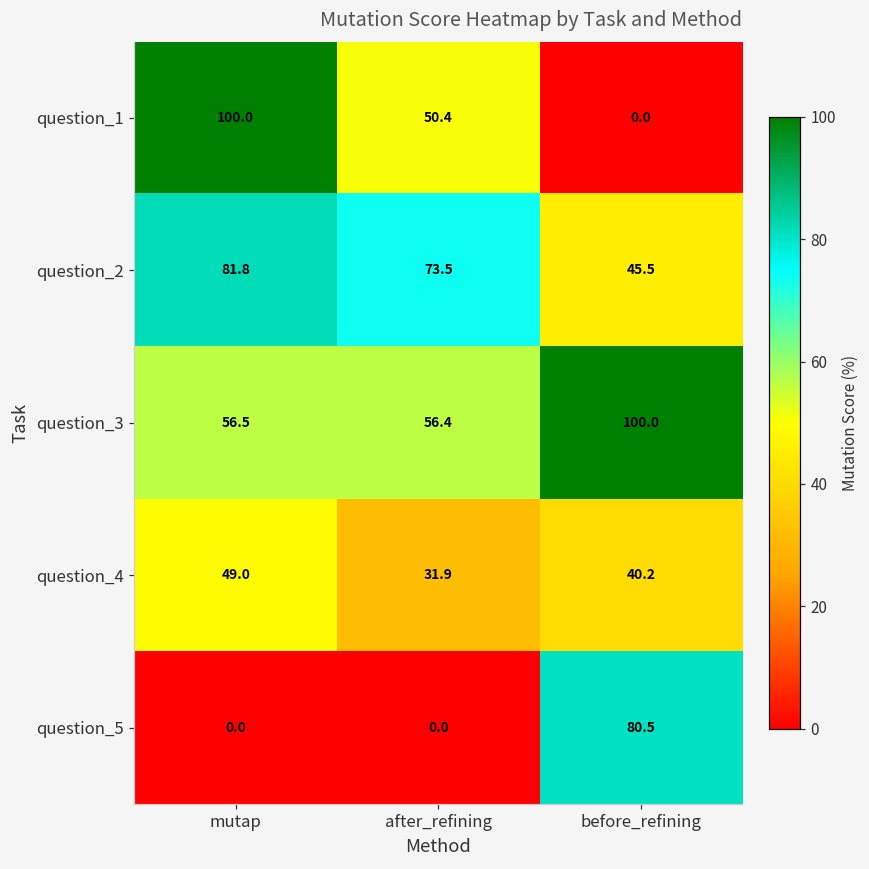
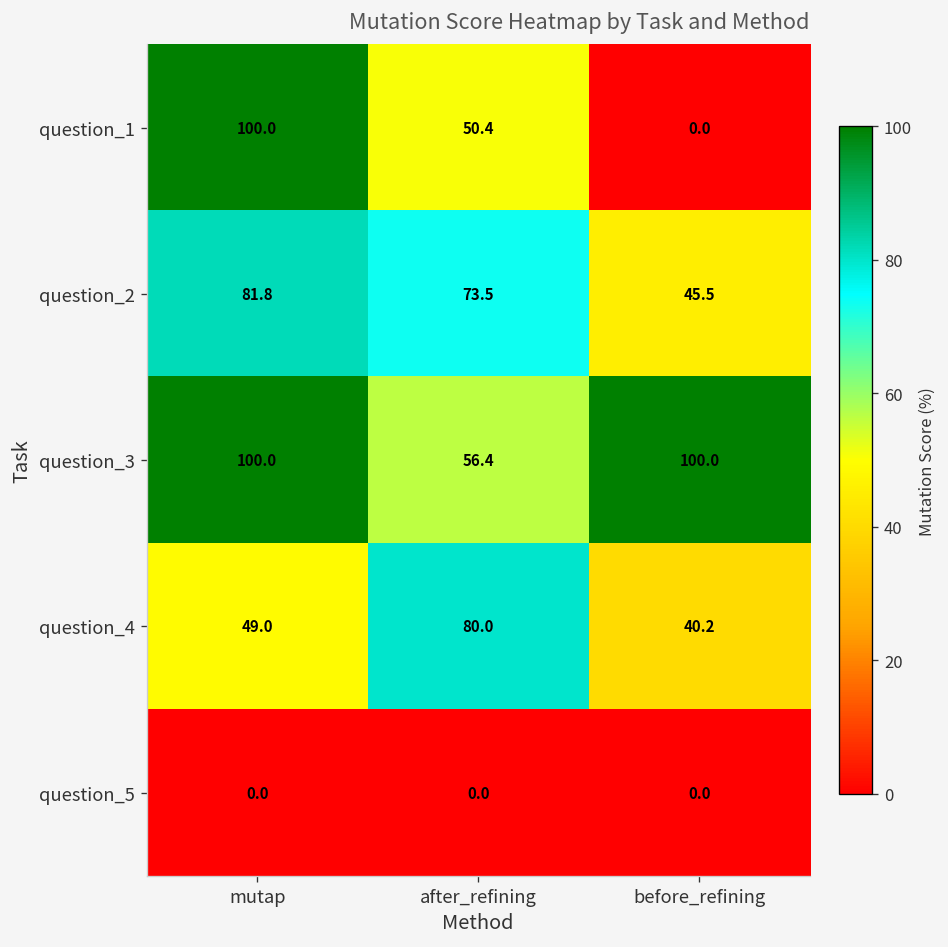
question_3, mutap: 56.5 -> 100.0
question_4, after_refining: 31.9 -> 80.0
question_5, before_refining: 80.5 -> 0.0
